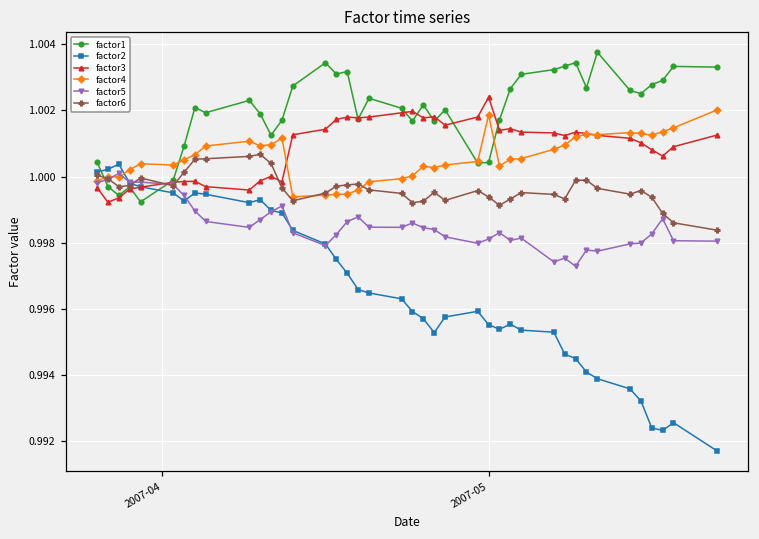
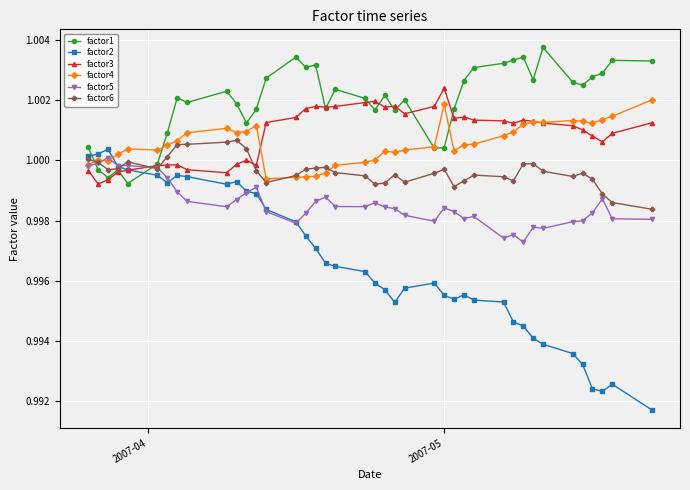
factor5, 2007-05: 0.9981 -> 0.9984
factor6, 2007-05: 0.9994 -> 0.9997
